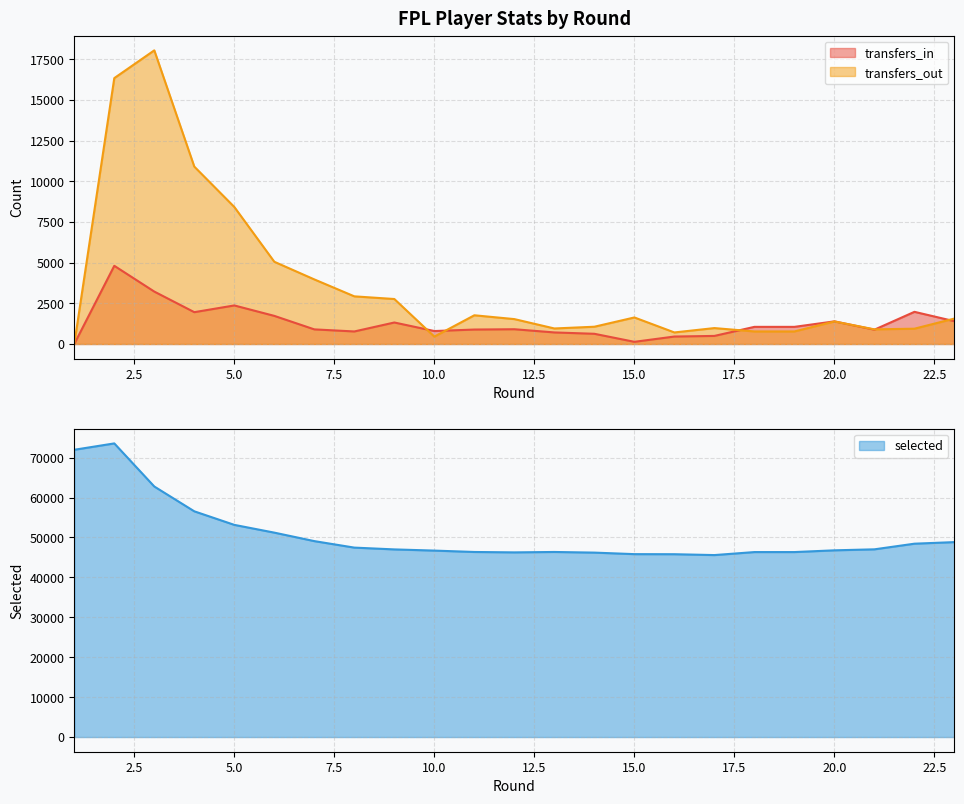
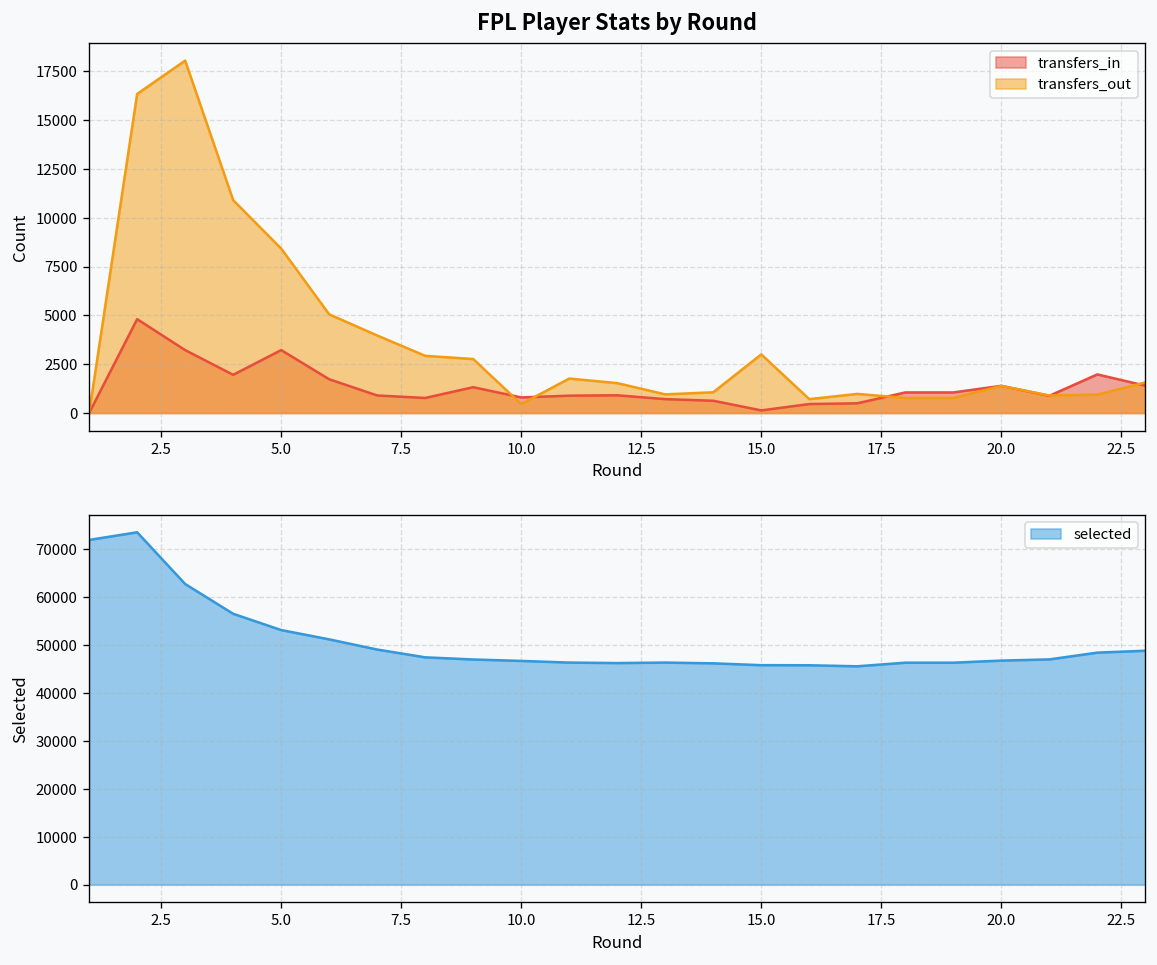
FPL Player Stats by Round, transfers_in, 5.0: 2400 -> 3200
FPL Player Stats by Round, transfers_out, 15.0: 1600 -> 3000
